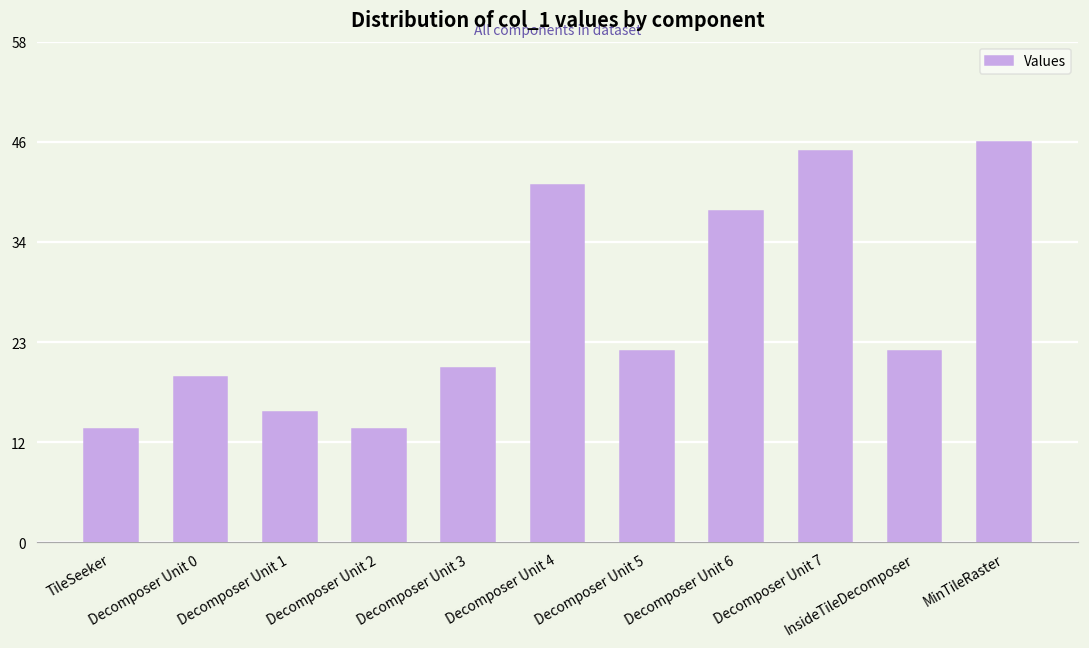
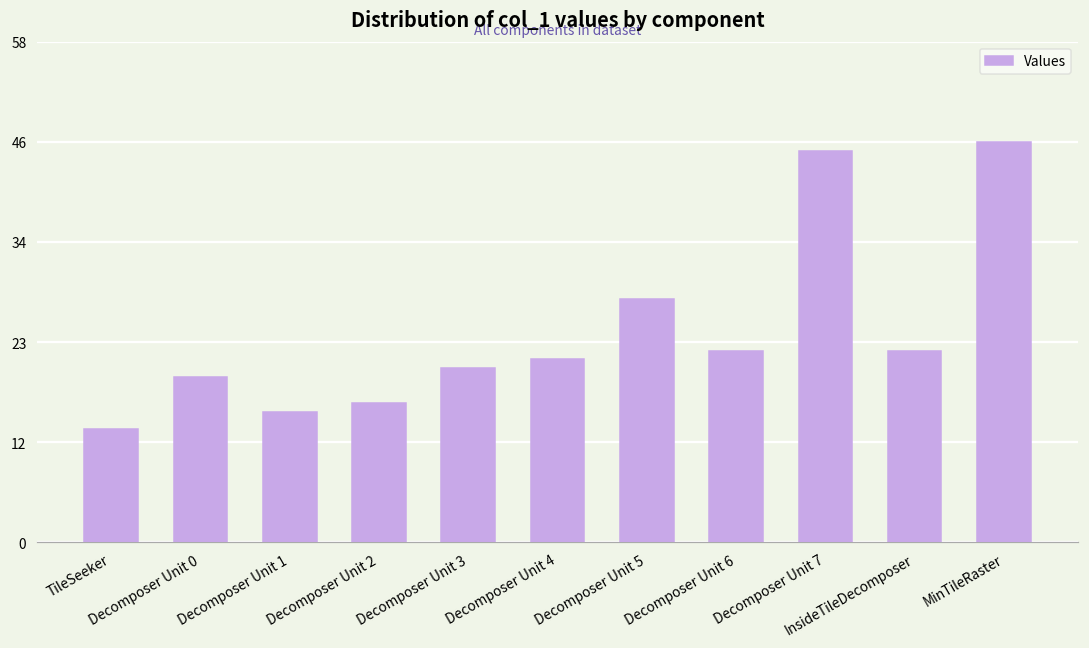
Decomposer Unit 2: 13 -> 16
Decomposer Unit 4: 41 -> 21
Decomposer Unit 5: 22 -> 28
Decomposer Unit 6: 38 -> 22
